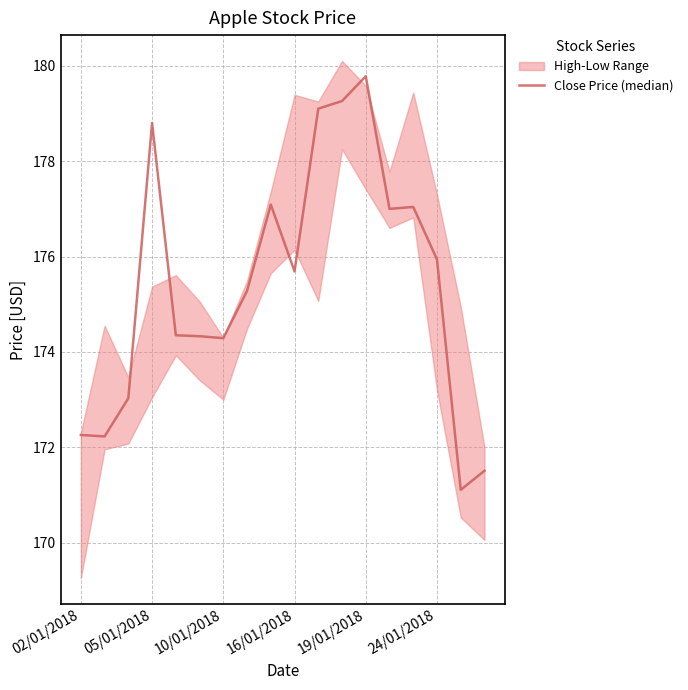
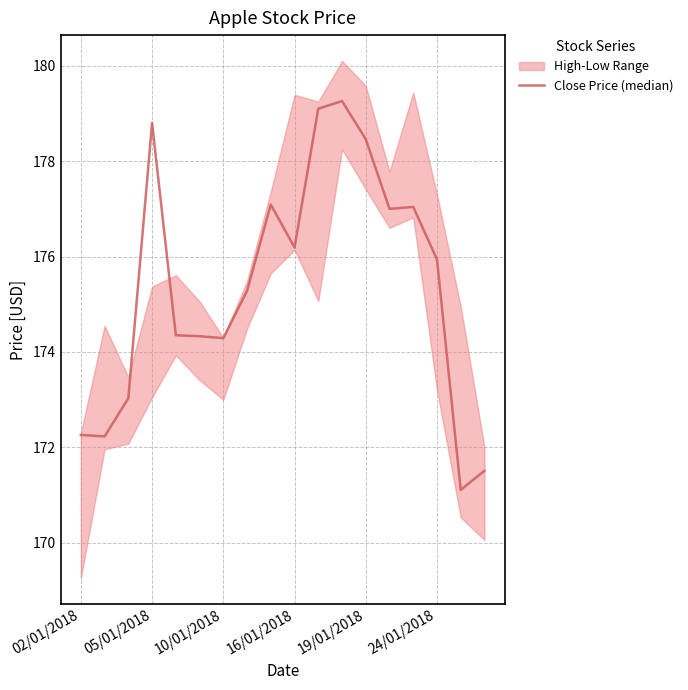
Close Price (median), 16/01/2018: 175.7 -> 176.2
Close Price (median), 19/01/2018: 179.8 -> 178.5
